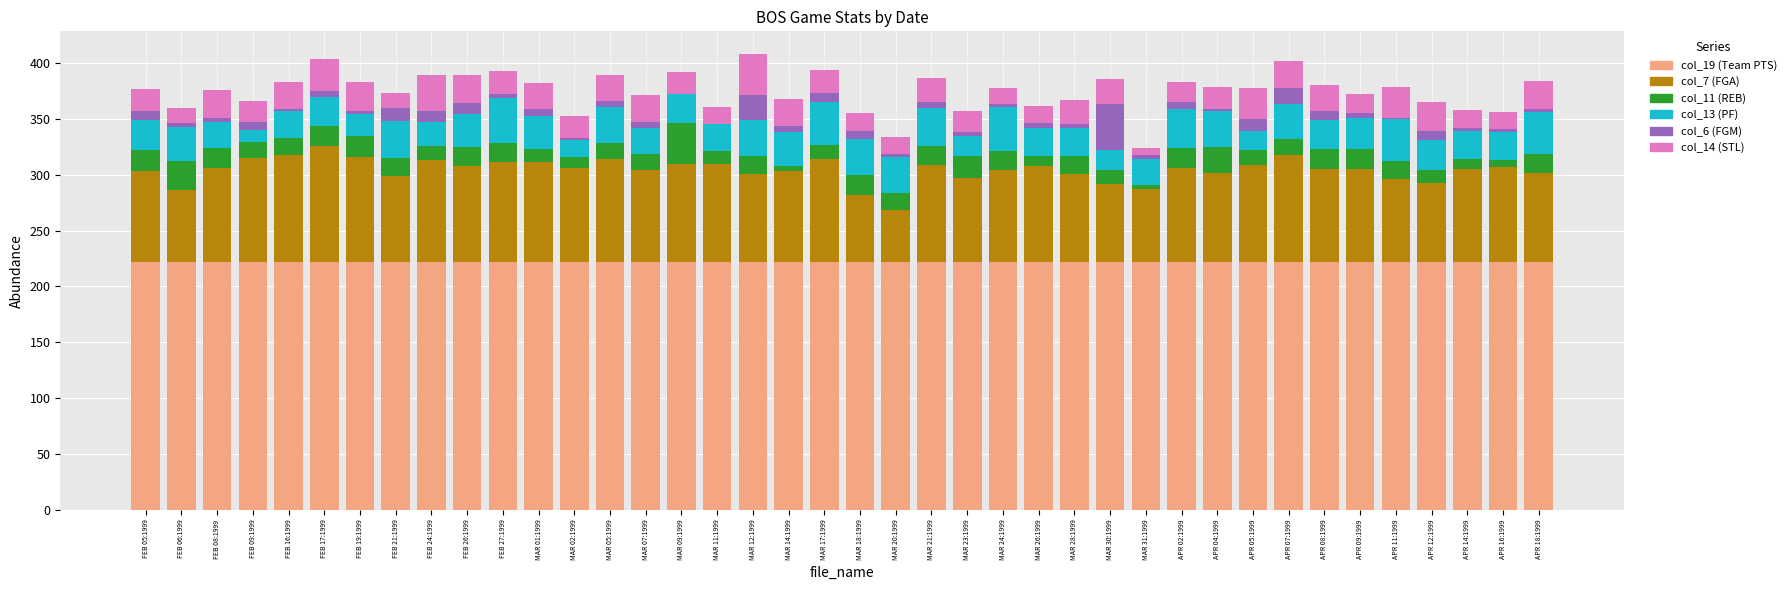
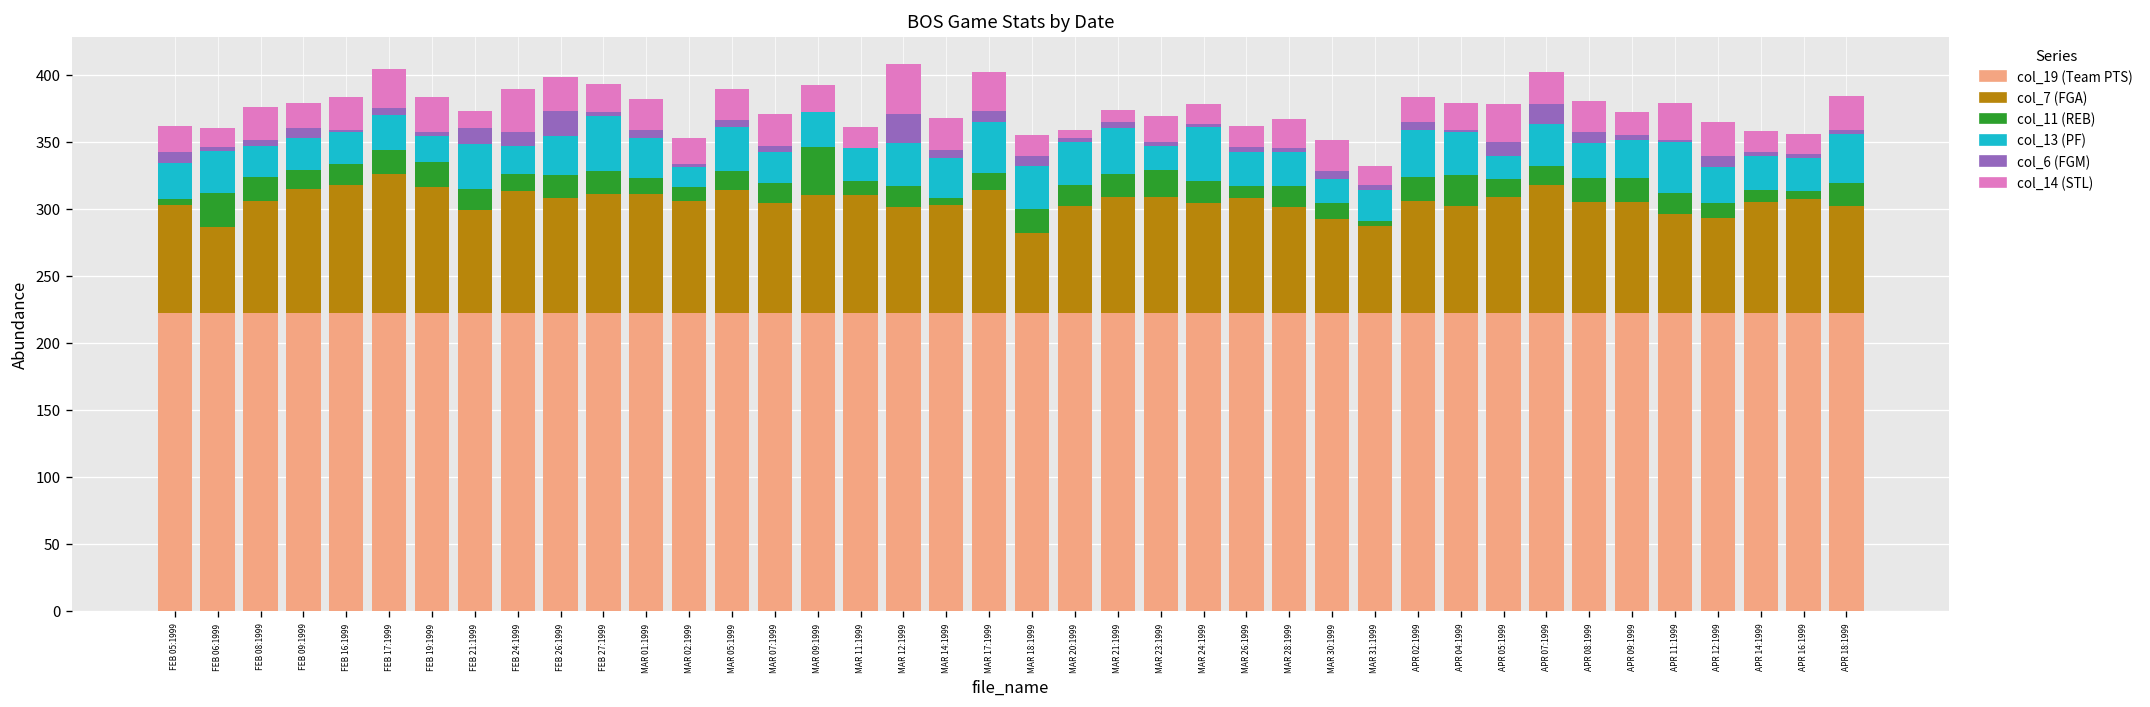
col_11 (REB), FEB 05:1999: 19 -> 4
col_13 (PF), FEB 09:1999: 11 -> 24
col_6 (FGM), FEB 26:1999: 10 -> 19
col_14 (STL), MAR 17:1999: 21 -> 29
col_7 (FGA), MAR 20:1999: 46 -> 80
col_14 (STL), MAR 20:1999: 15 -> 6
col_14 (STL), MAR 21:1999: 22 -> 9
col_7 (FGA), MAR 23:1999: 75 -> 87
col_6 (FGM), MAR 30:1999: 41 -> 6
col_14 (STL), MAR 31:1999: 6 -> 14
